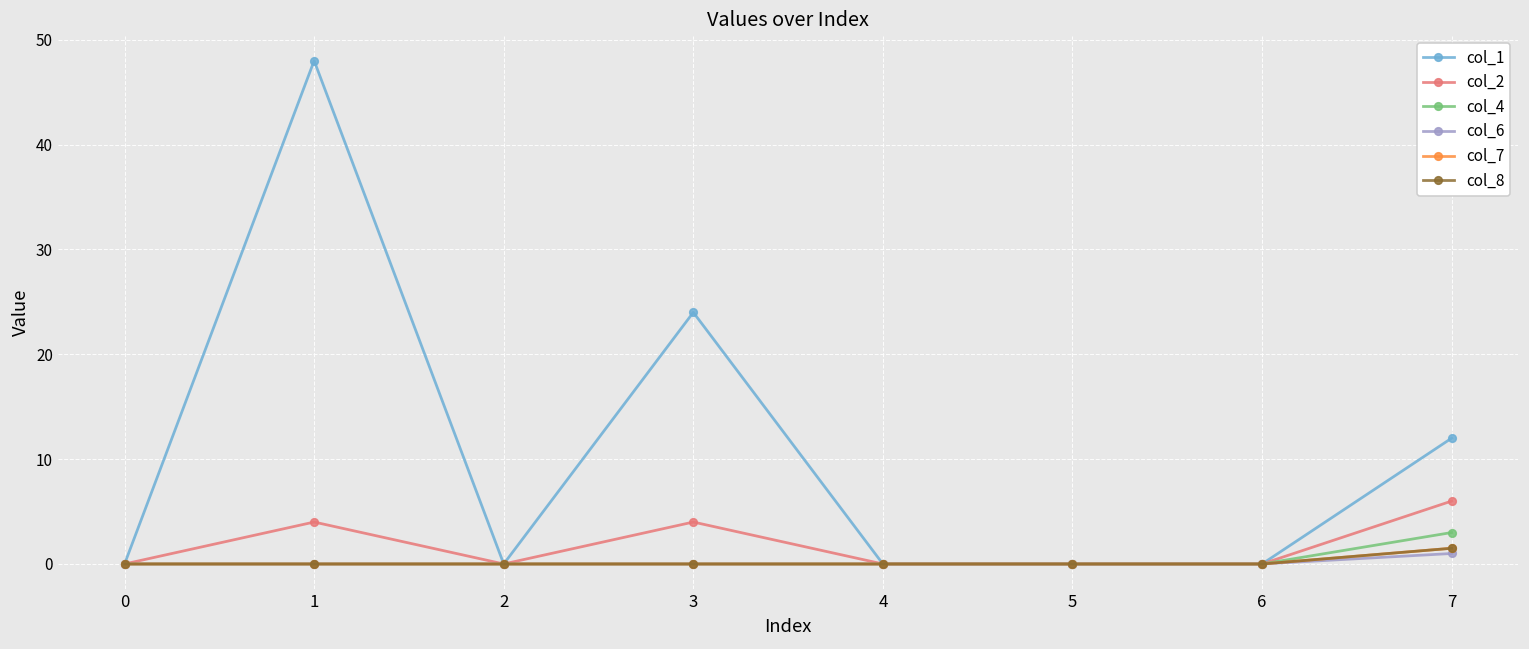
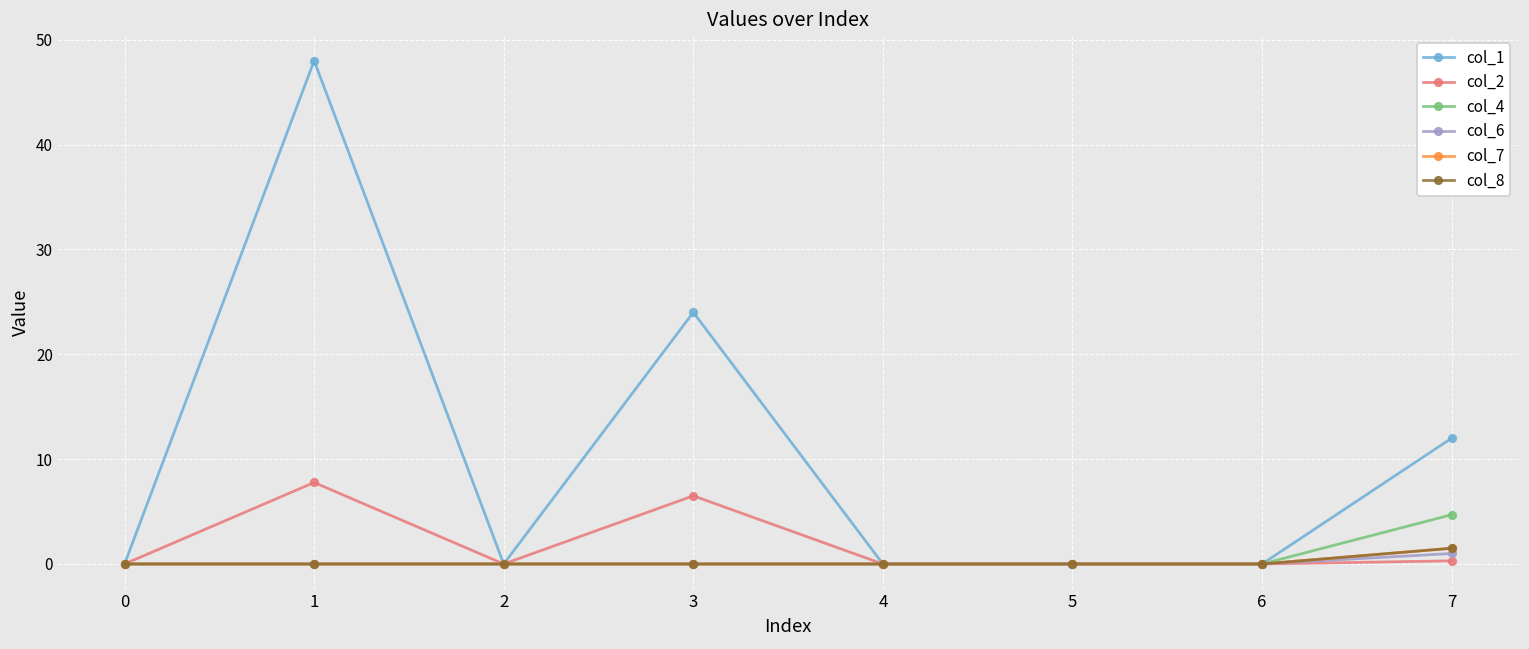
col_2, 1: 4 -> 8
col_2, 3: 4 -> 7
col_2, 7: 6 -> 0
col_4, 7: 3 -> 5
